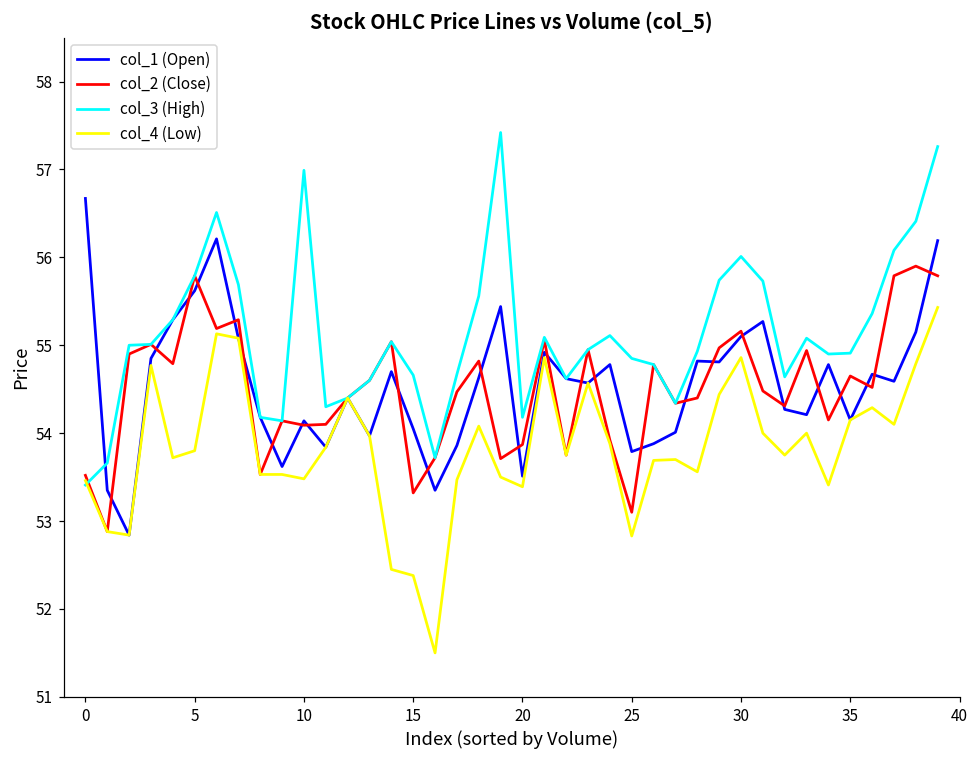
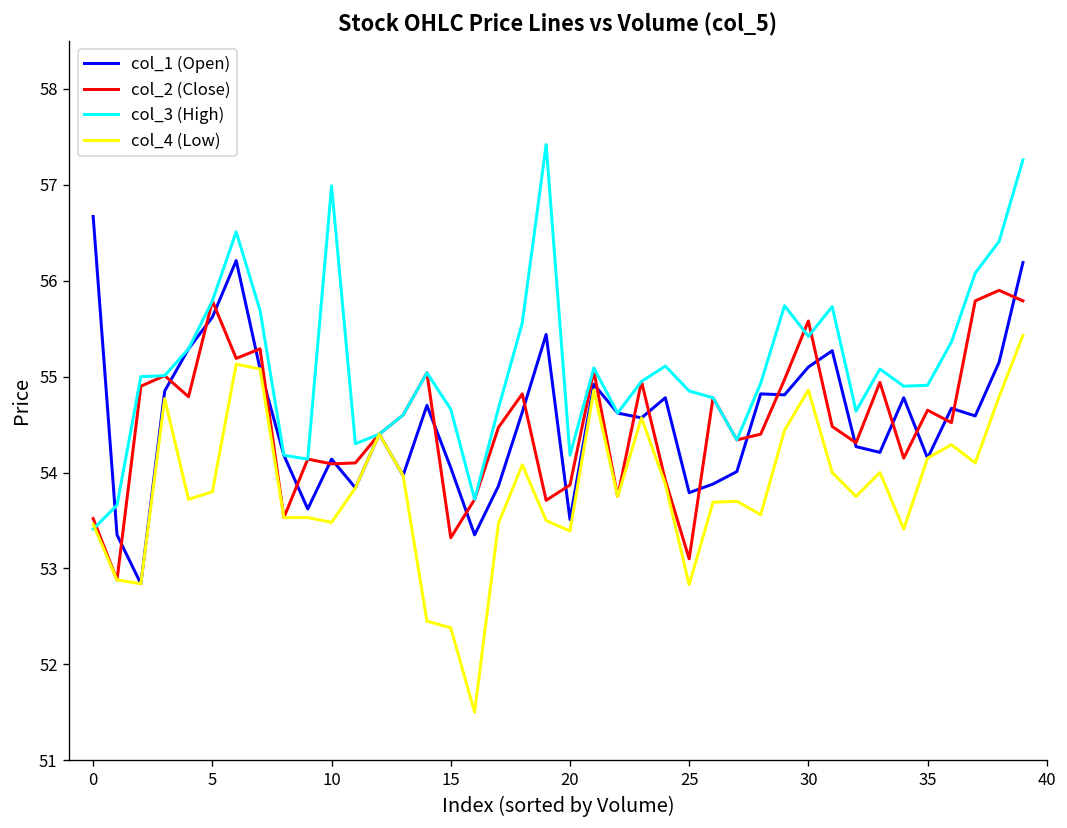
col_2 (Close), 30: 55.2 -> 55.6
col_3 (High), 30: 56.0 -> 55.4
